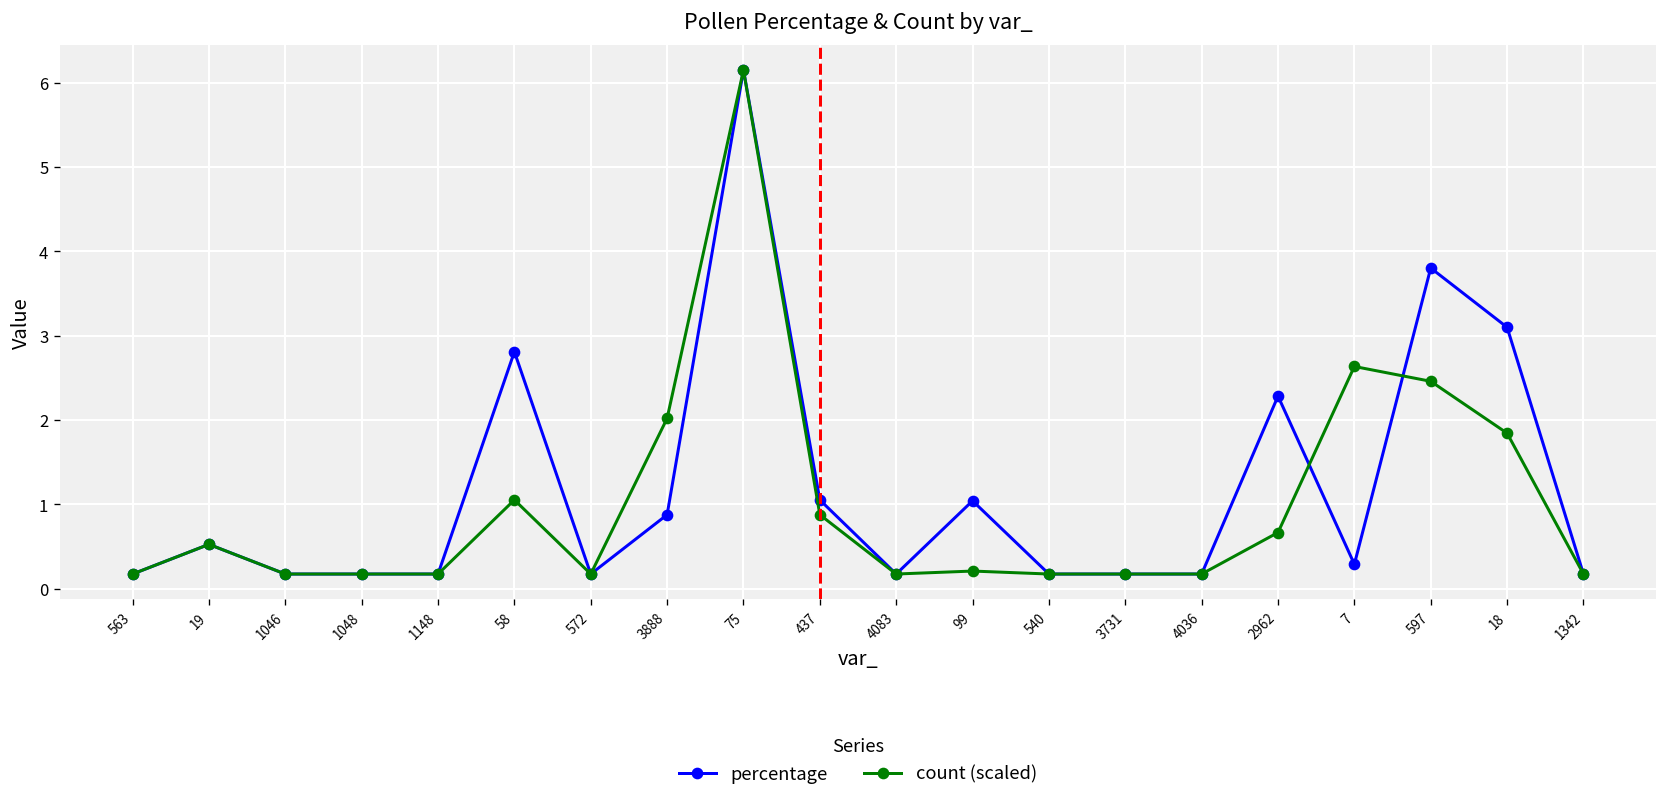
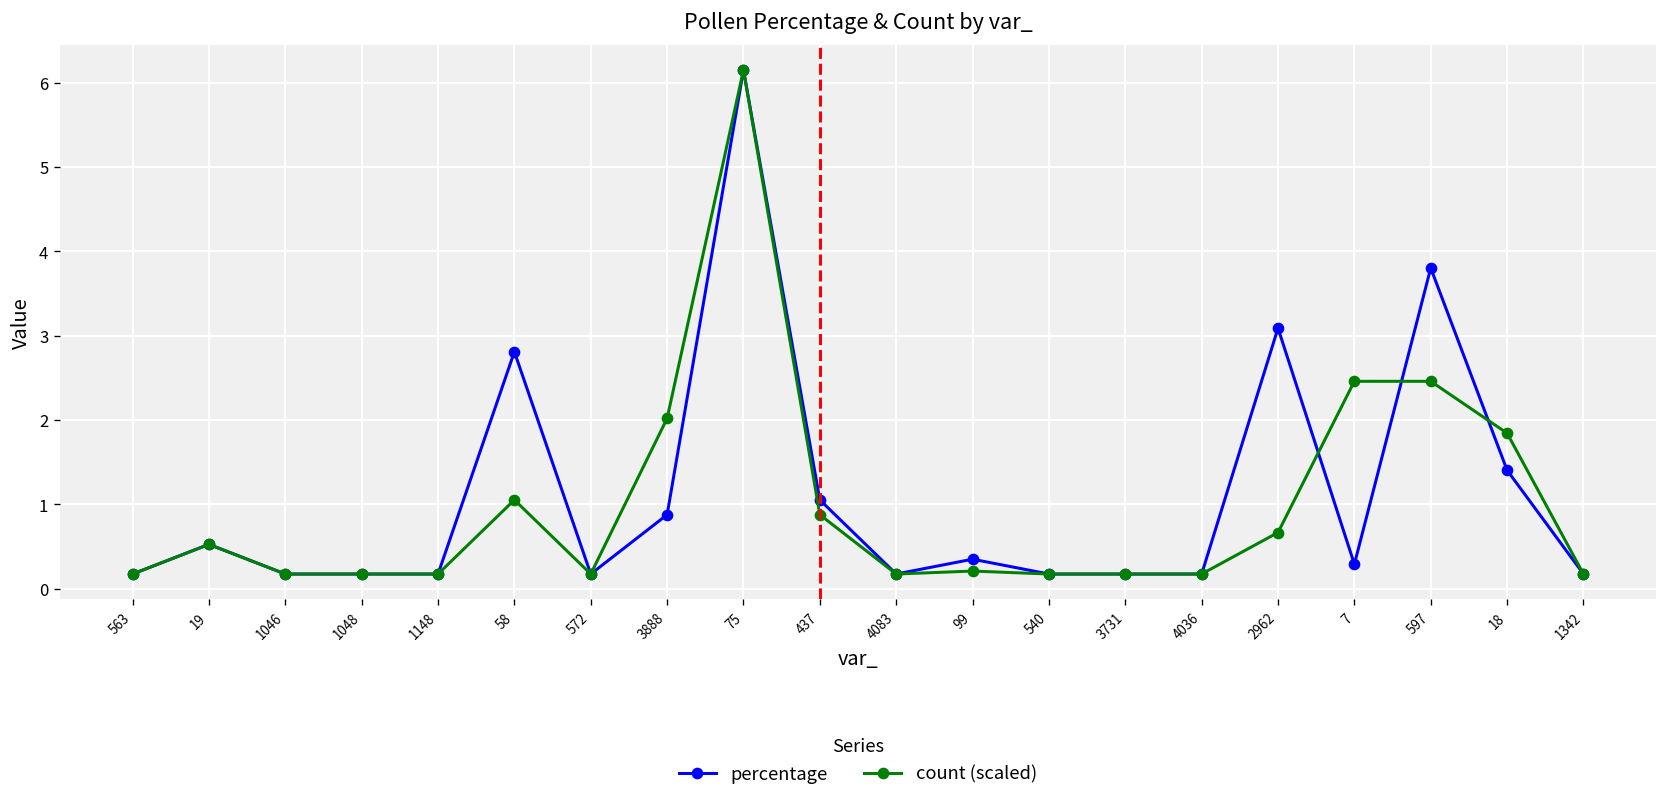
percentage, 99: 1.0 -> 0.4
percentage, 2962: 2.3 -> 3.1
count (scaled), 7: 2.6 -> 2.5
percentage, 18: 3.1 -> 1.4
